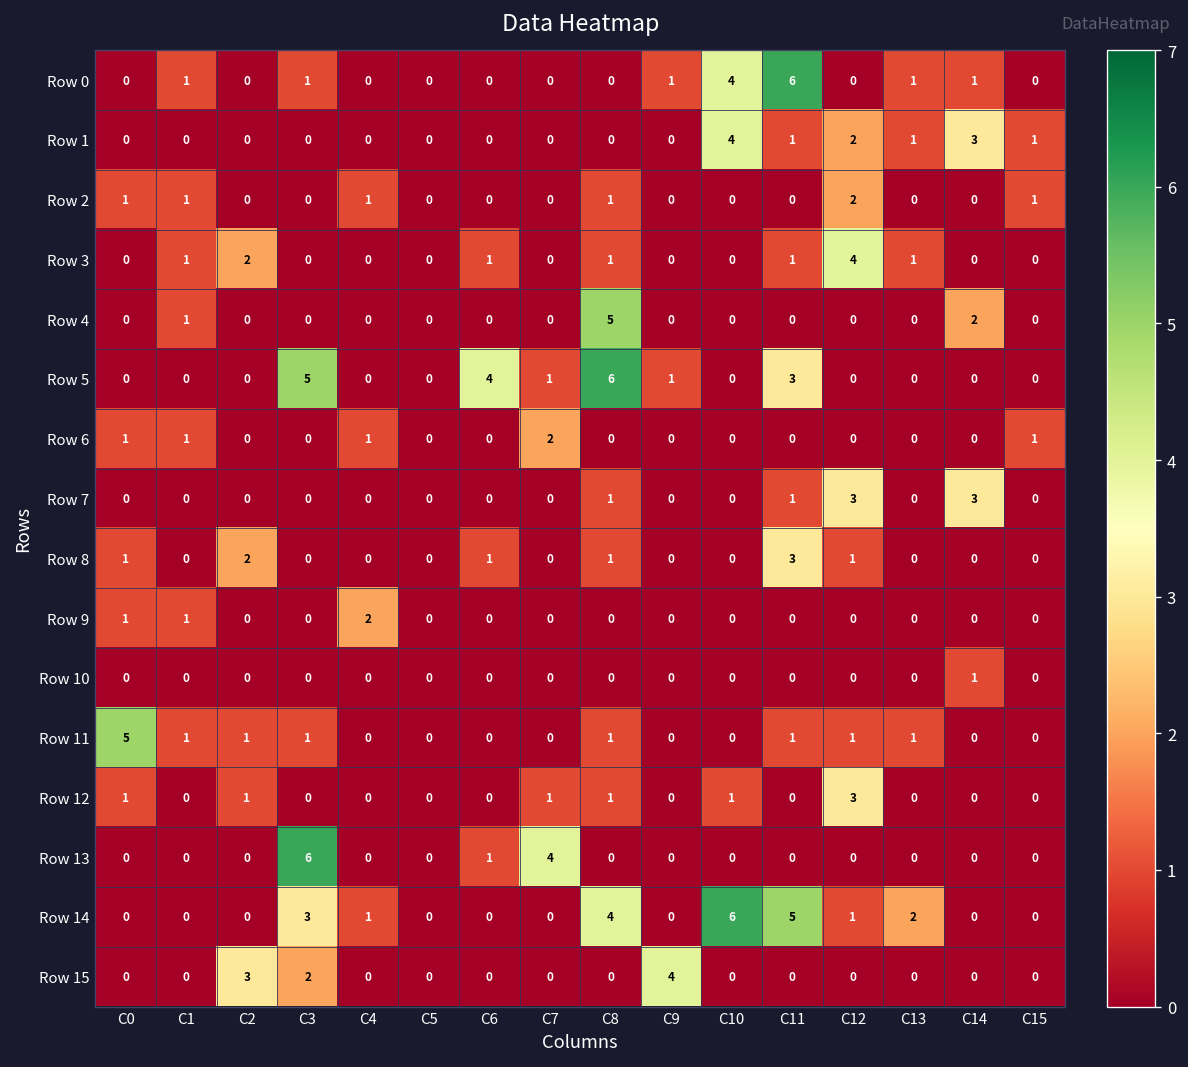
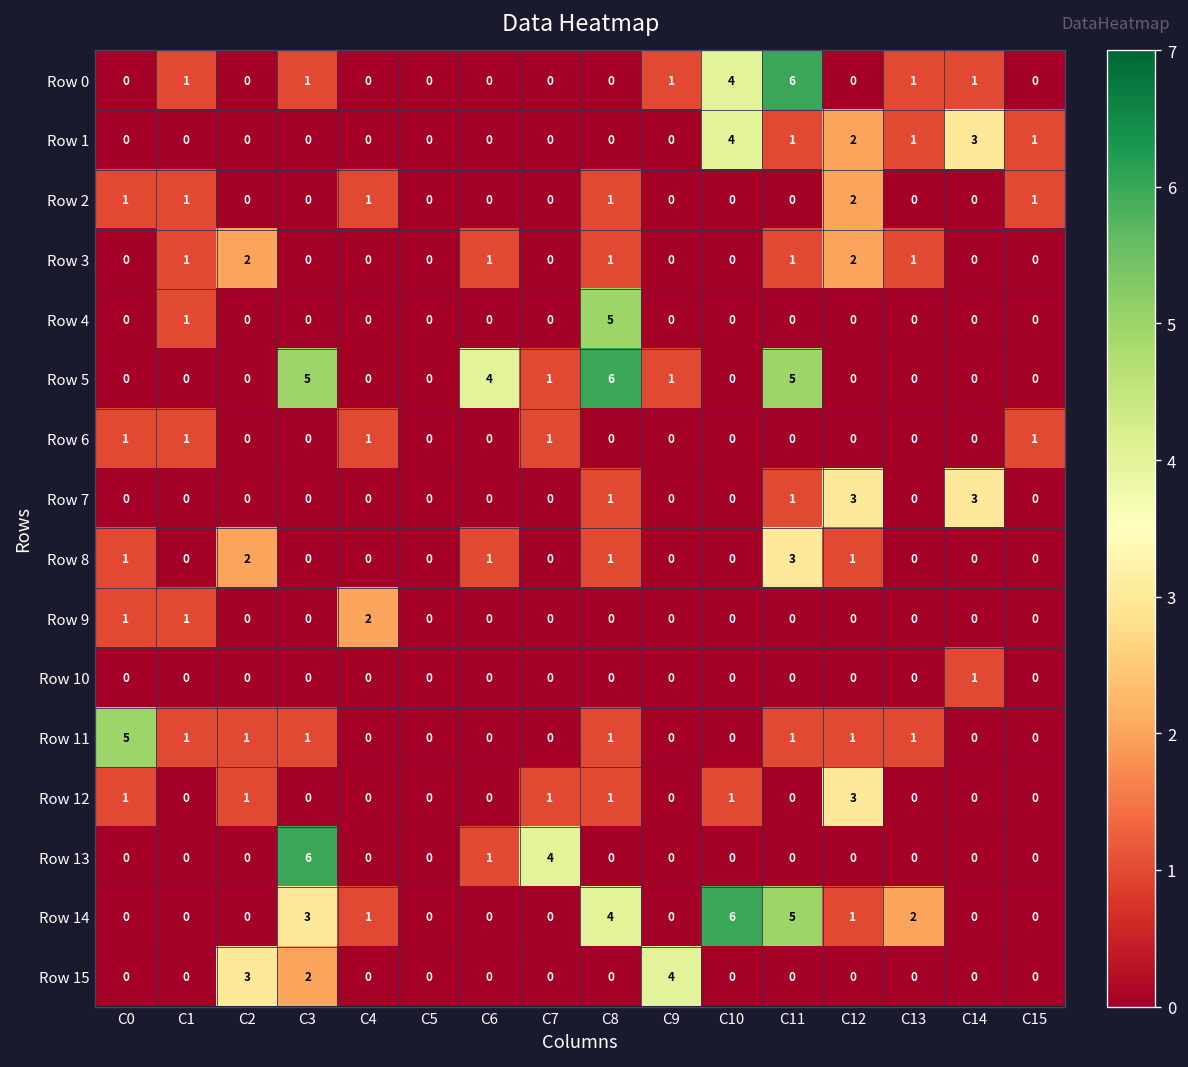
Row 3, C12: 4 -> 2
Row 4, C14: 2 -> 0
Row 5, C11: 3 -> 5
Row 6, C7: 2 -> 1
